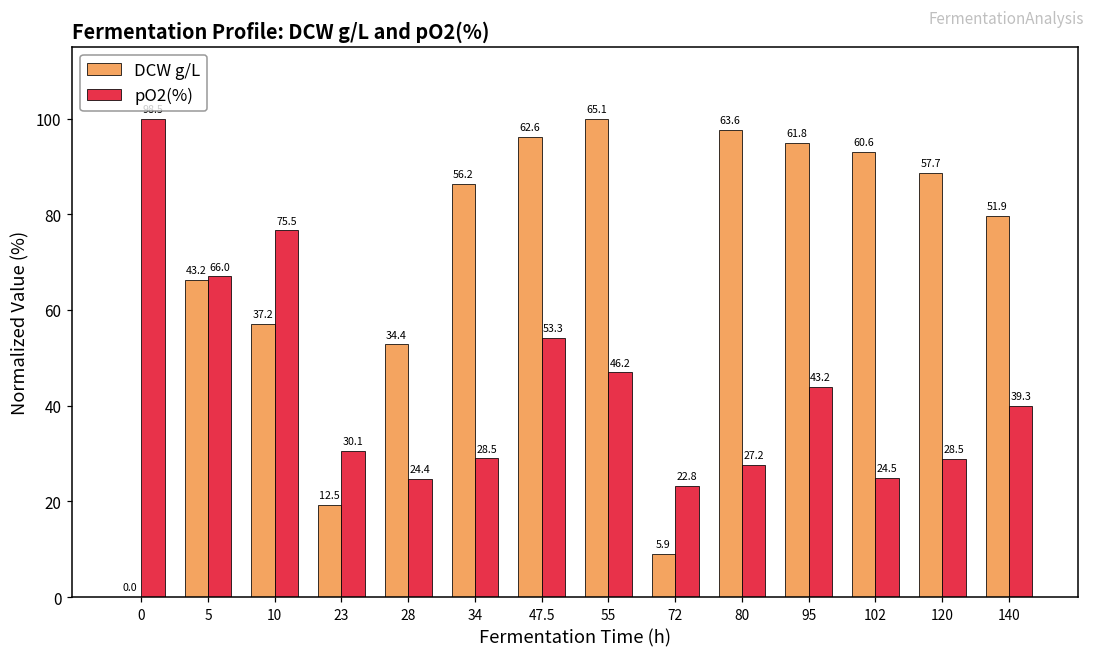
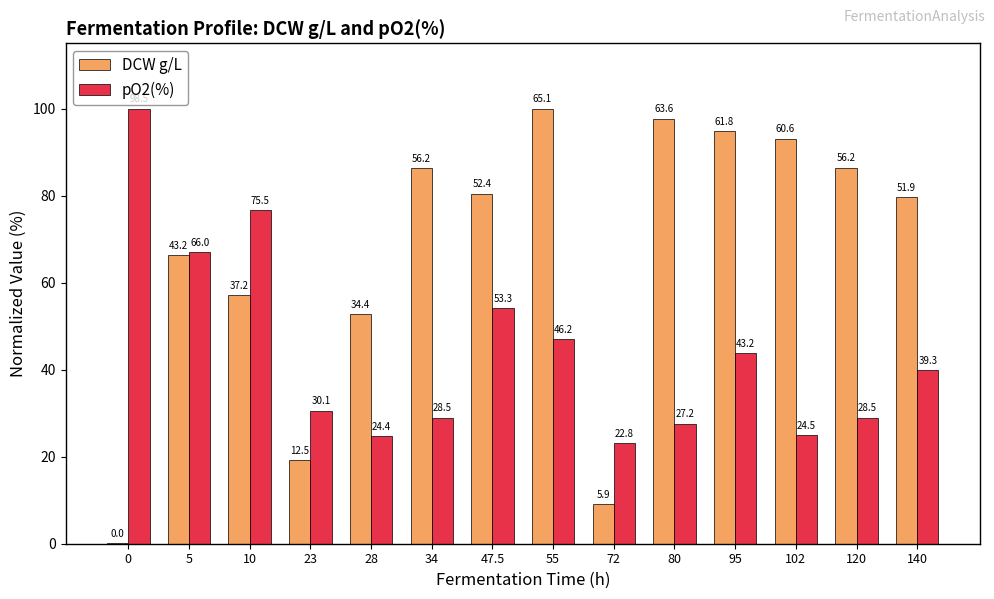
DCW g/L, 47.5: 62.6 -> 52.4
DCW g/L, 120: 57.7 -> 56.2
